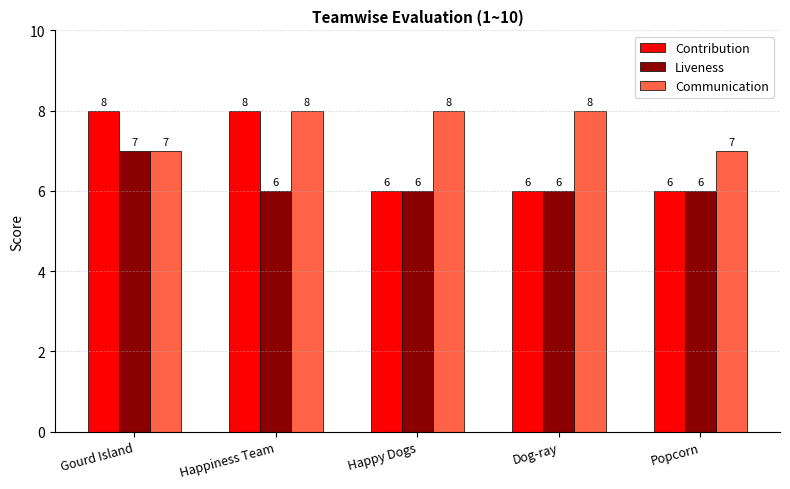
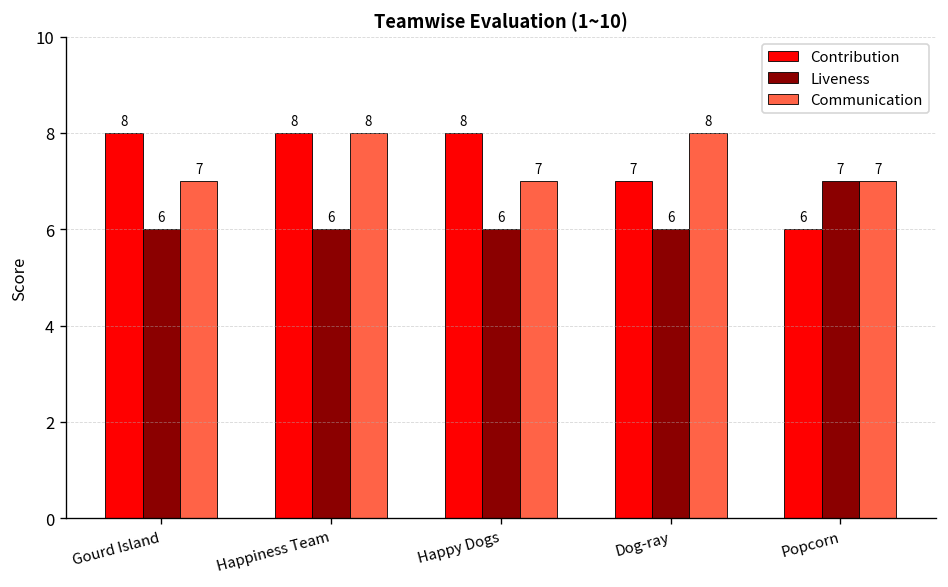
Liveness, Gourd Island: 7 -> 6
Contribution, Happy Dogs: 6 -> 8
Communication, Happy Dogs: 8 -> 7
Contribution, Dog-ray: 6 -> 7
Liveness, Popcorn: 6 -> 7
